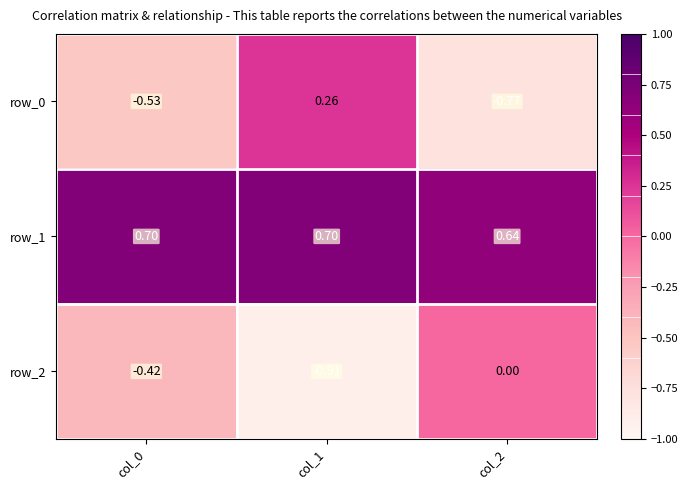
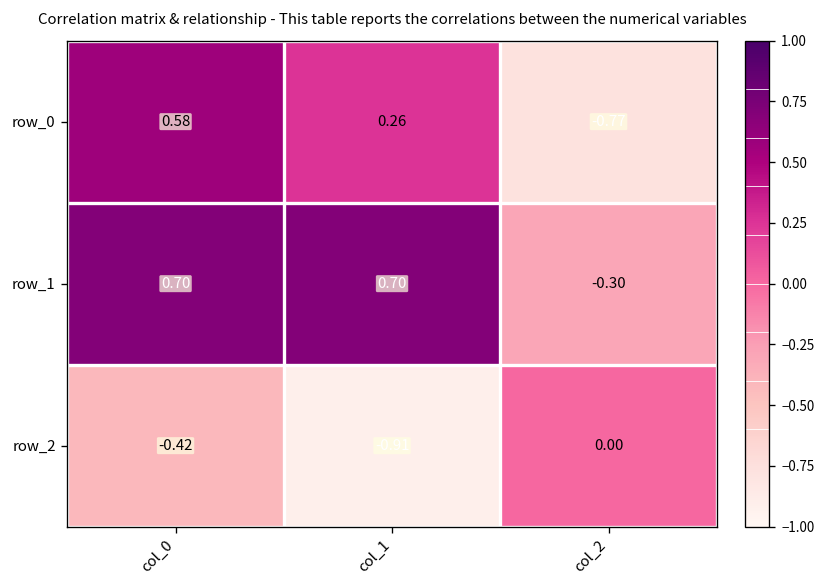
row_0, col_0: -0.53 -> 0.58
row_1, col_2: 0.64 -> -0.30
